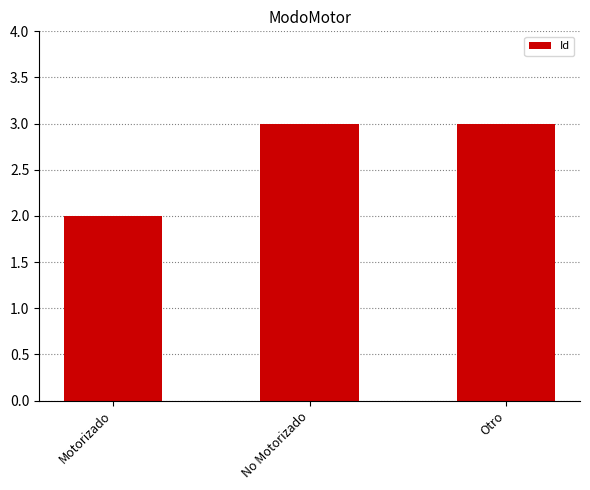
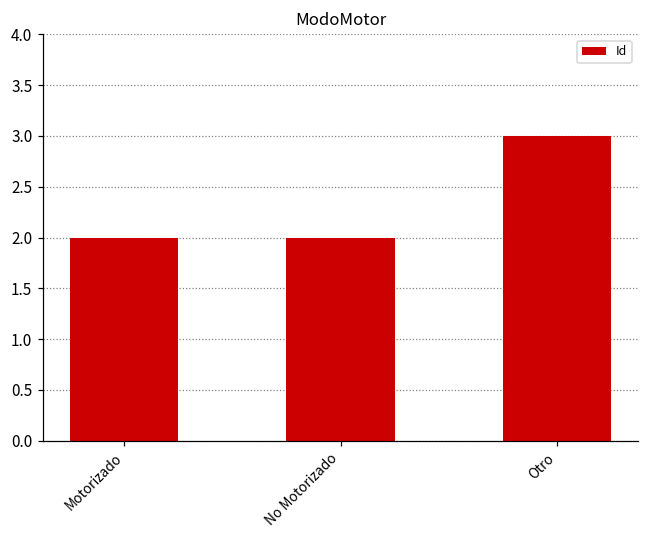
No Motorizado: 3 -> 2
